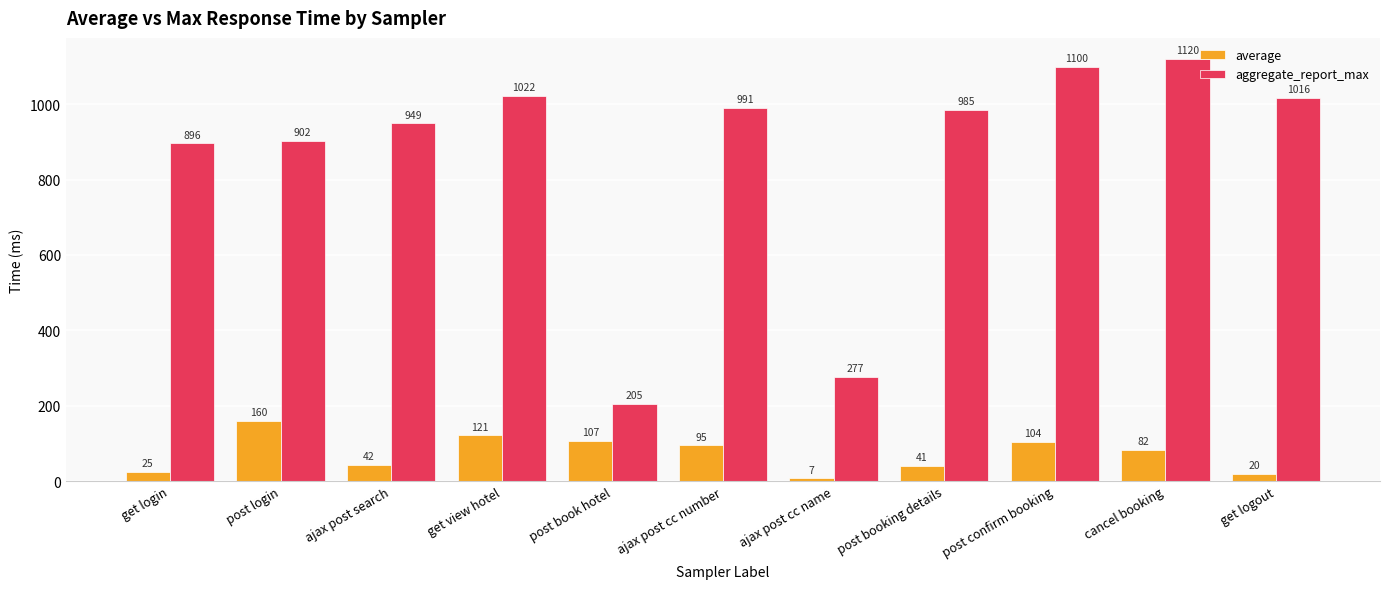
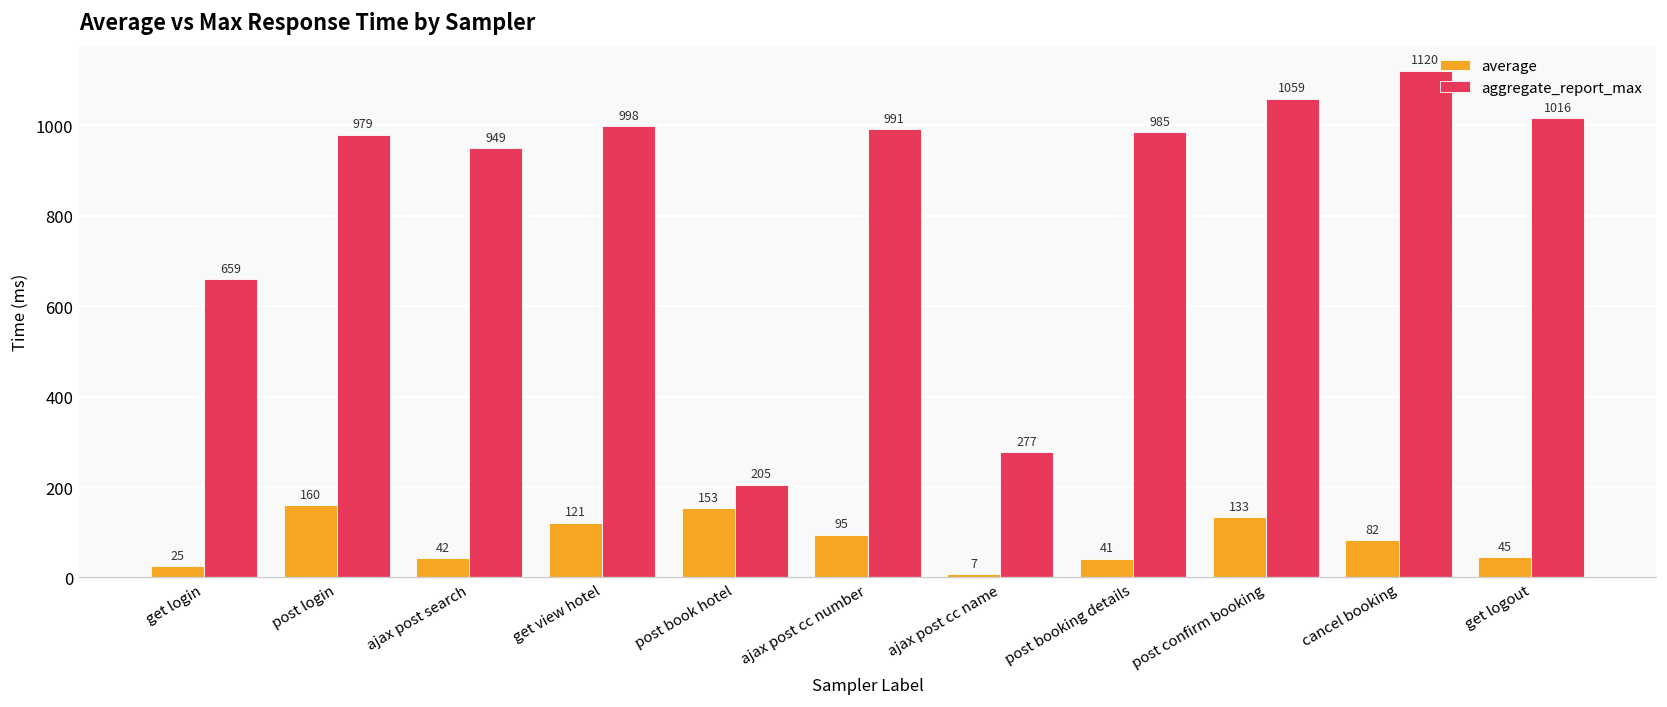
aggregate_report_max, get login: 896 -> 659
aggregate_report_max, post login: 902 -> 979
aggregate_report_max, get view hotel: 1022 -> 998
average, post book hotel: 107 -> 153
average, post confirm booking: 104 -> 133
aggregate_report_max, post confirm booking: 1100 -> 1059
average, get logout: 20 -> 45
